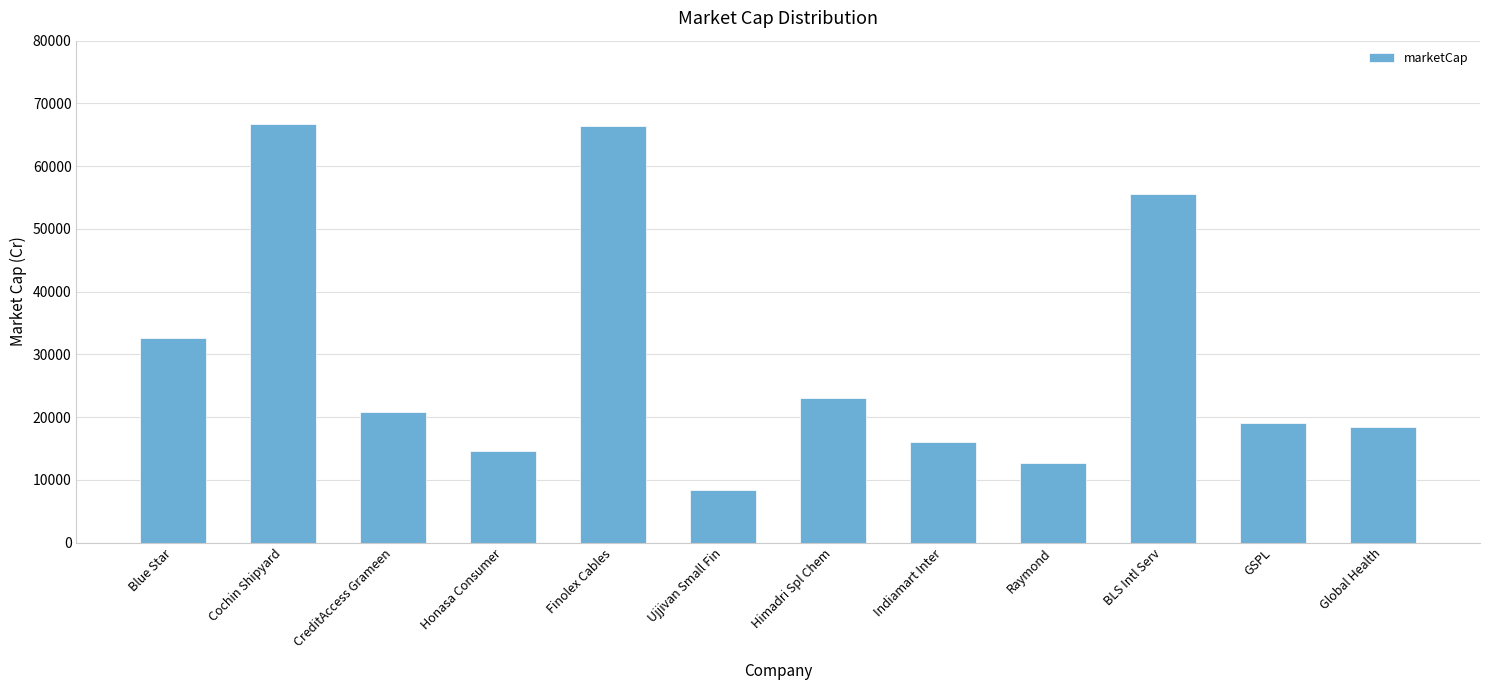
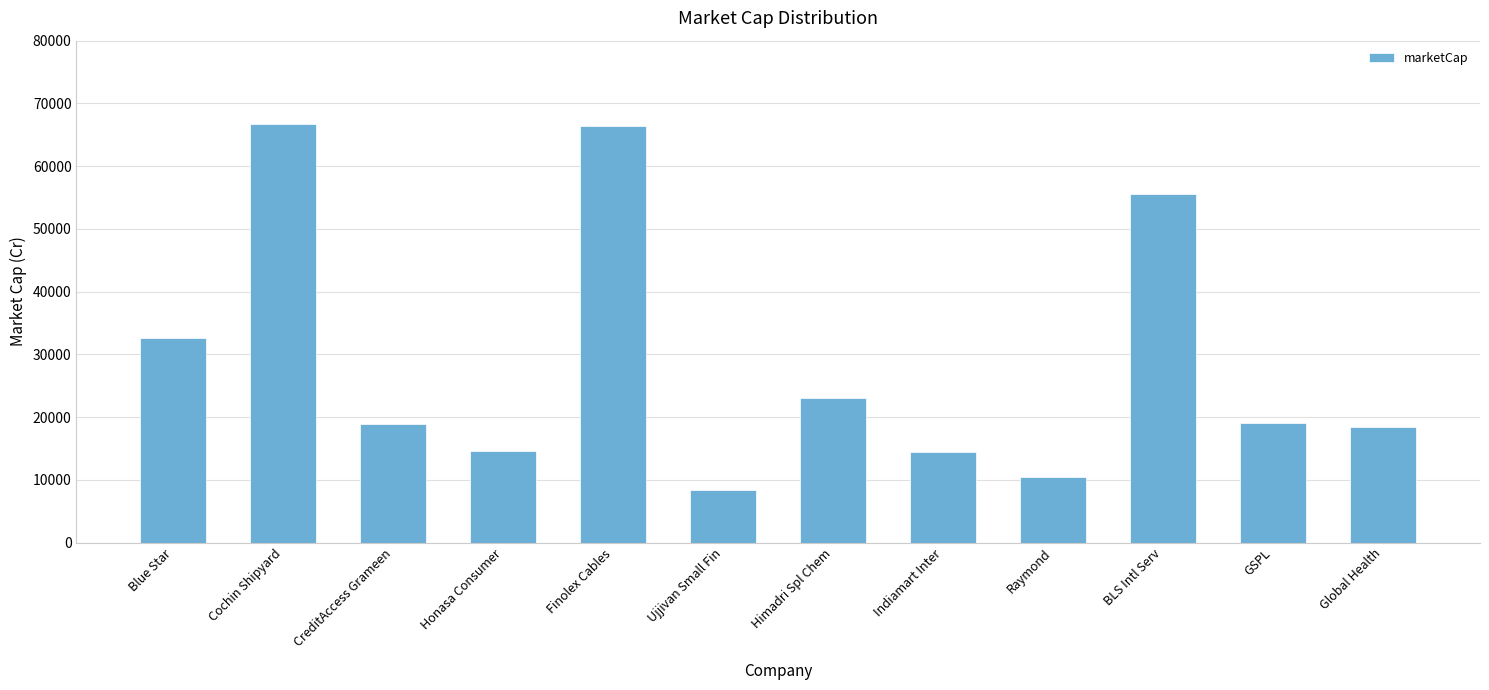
CreditAccess Grameen: 21000 -> 19000
Indiamart Inter: 16000 -> 14000
Raymond: 13000 -> 10000
